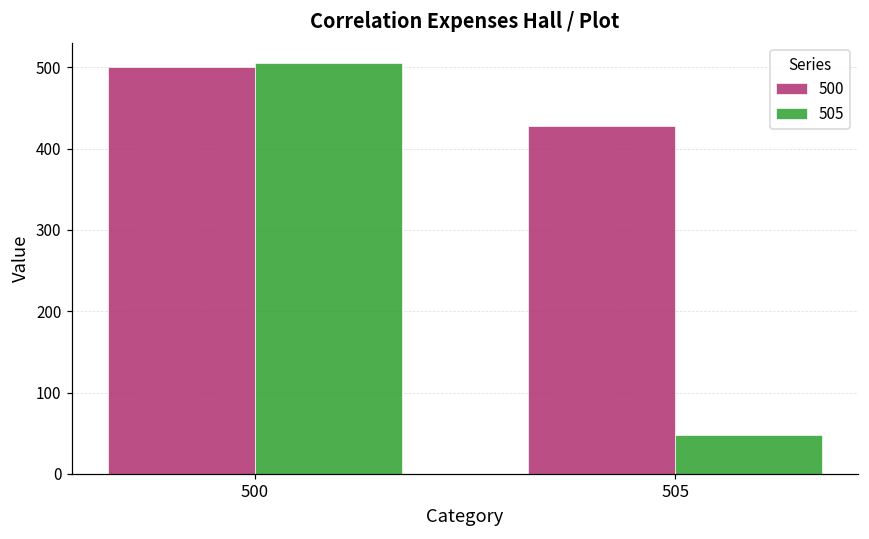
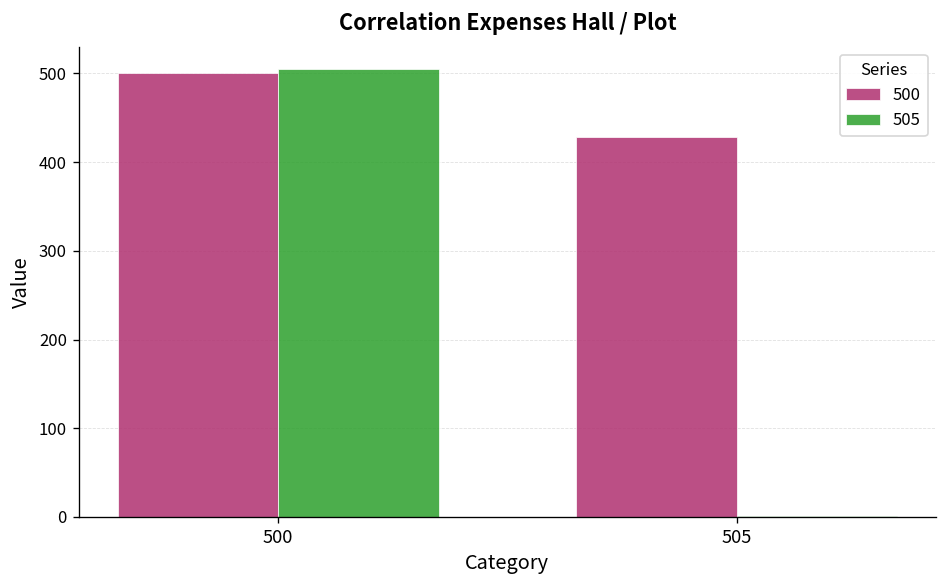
505, 505: 50 -> 0
